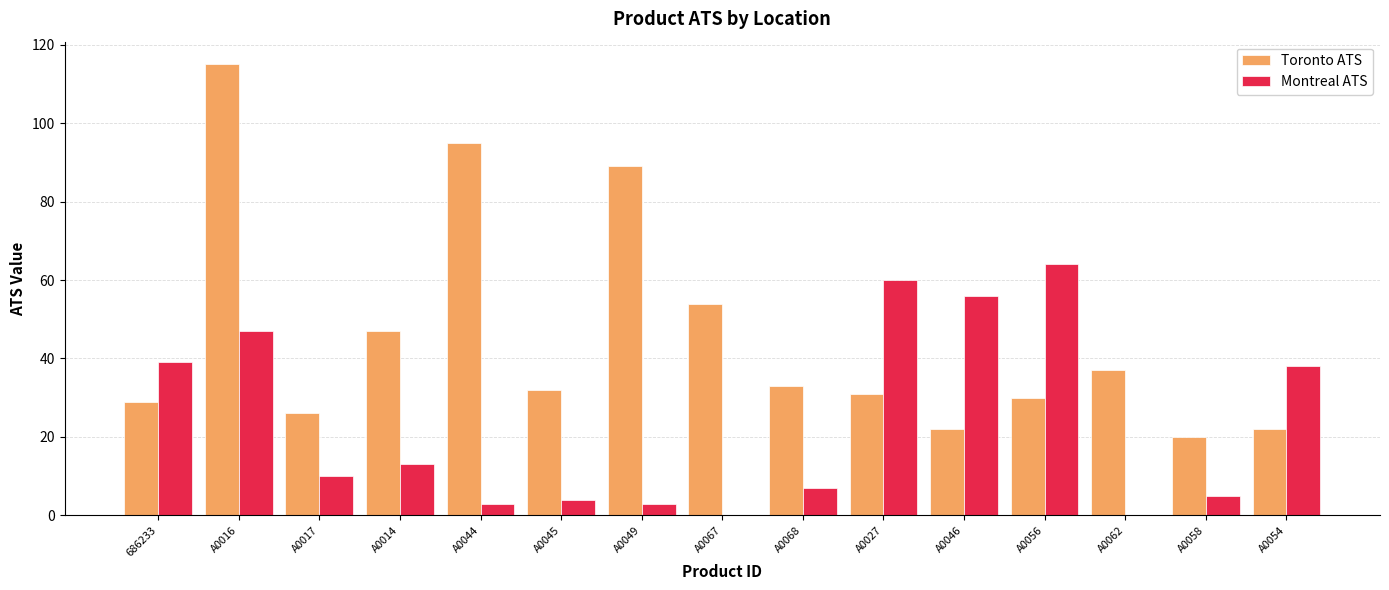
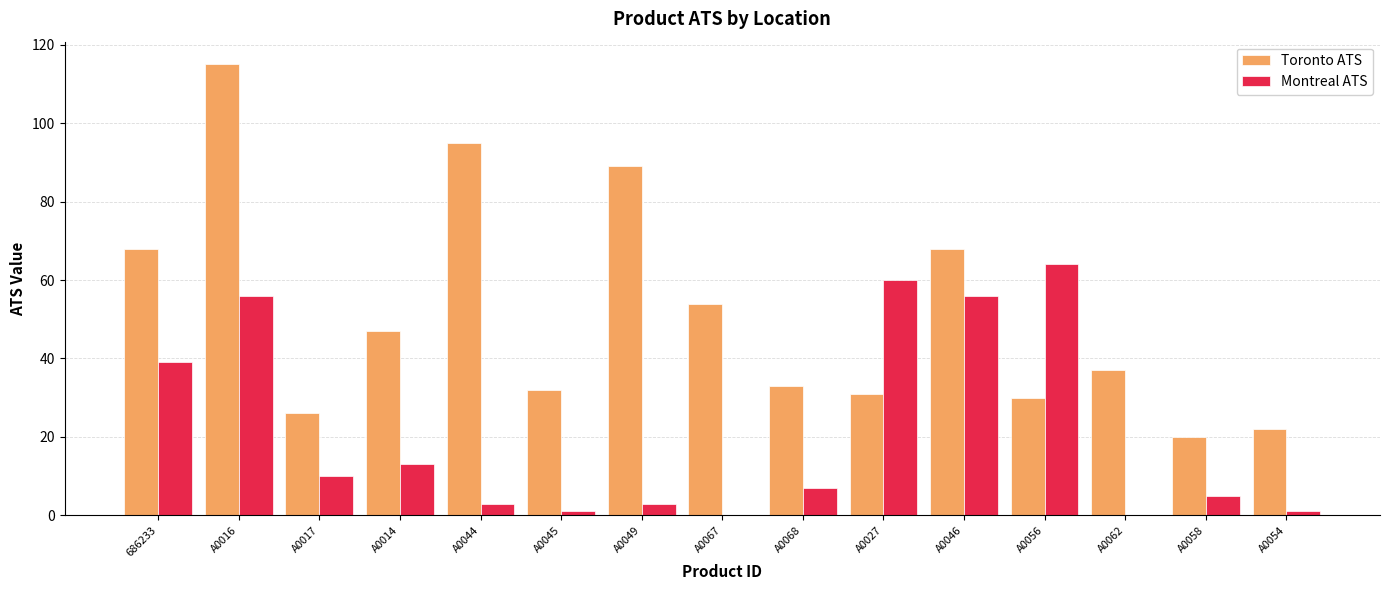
Toronto ATS, 686233: 29 -> 68
Montreal ATS, A0016: 47 -> 56
Montreal ATS, A0045: 4 -> 1
Toronto ATS, A0046: 22 -> 68
Montreal ATS, A0054: 38 -> 1
